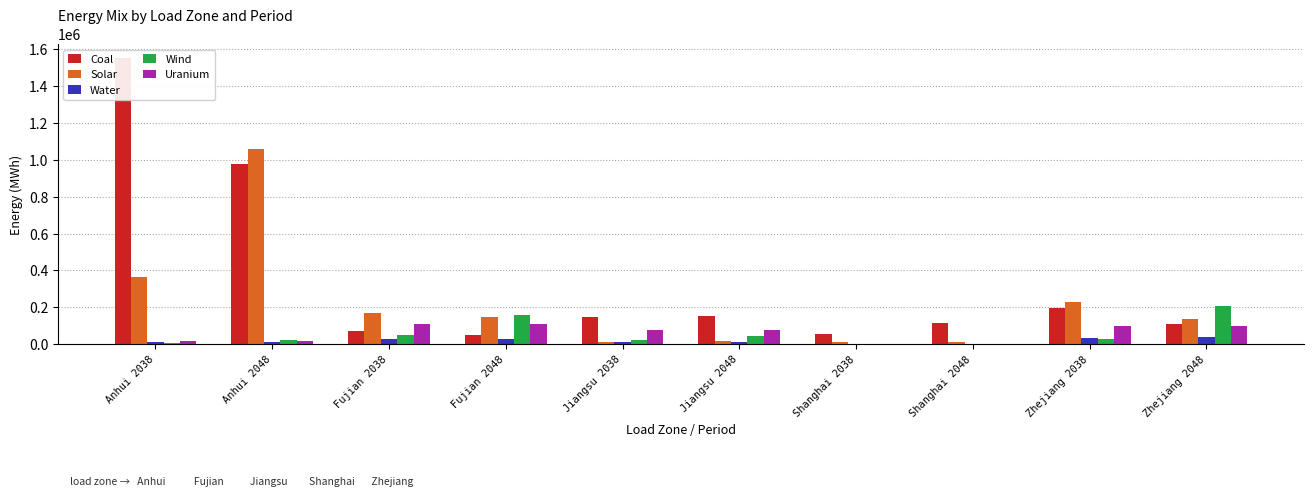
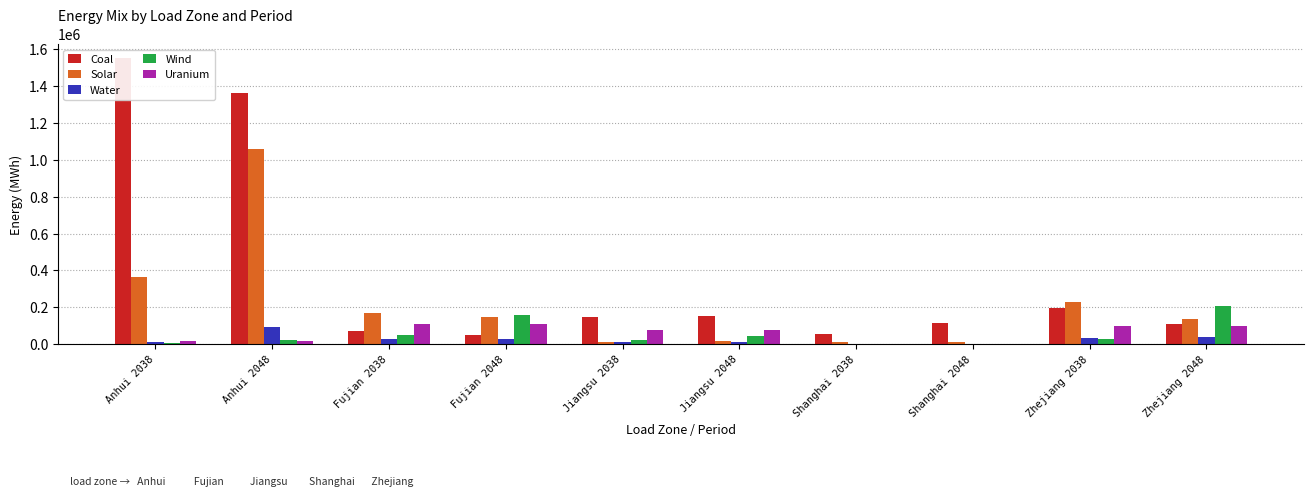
Coal, Anhui 2048: 980000 -> 1370000
Water, Anhui 2048: 10000 -> 90000
